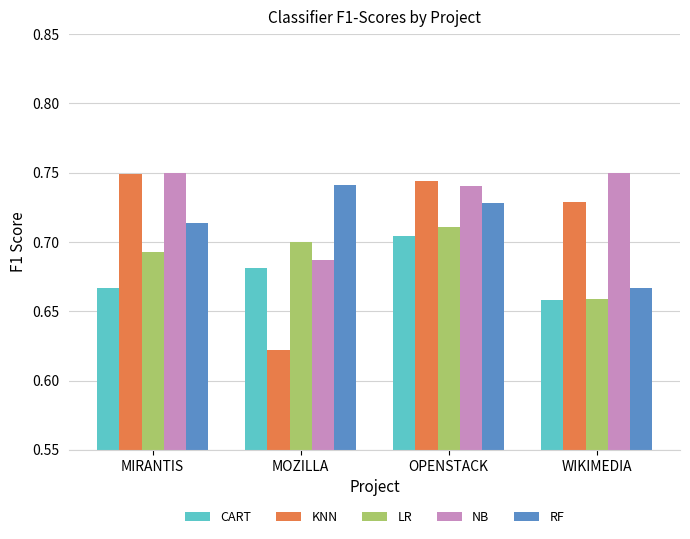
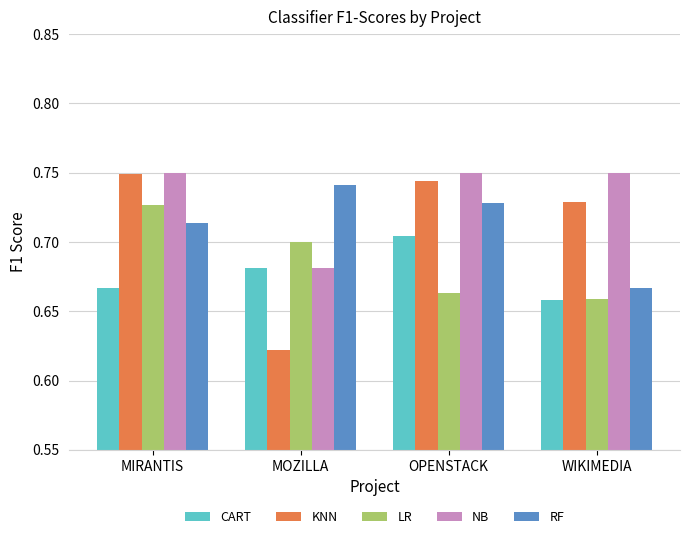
LR, MIRANTIS: 0.693 -> 0.727
NB, MOZILLA: 0.687 -> 0.681
LR, OPENSTACK: 0.711 -> 0.663
NB, OPENSTACK: 0.74 -> 0.75
